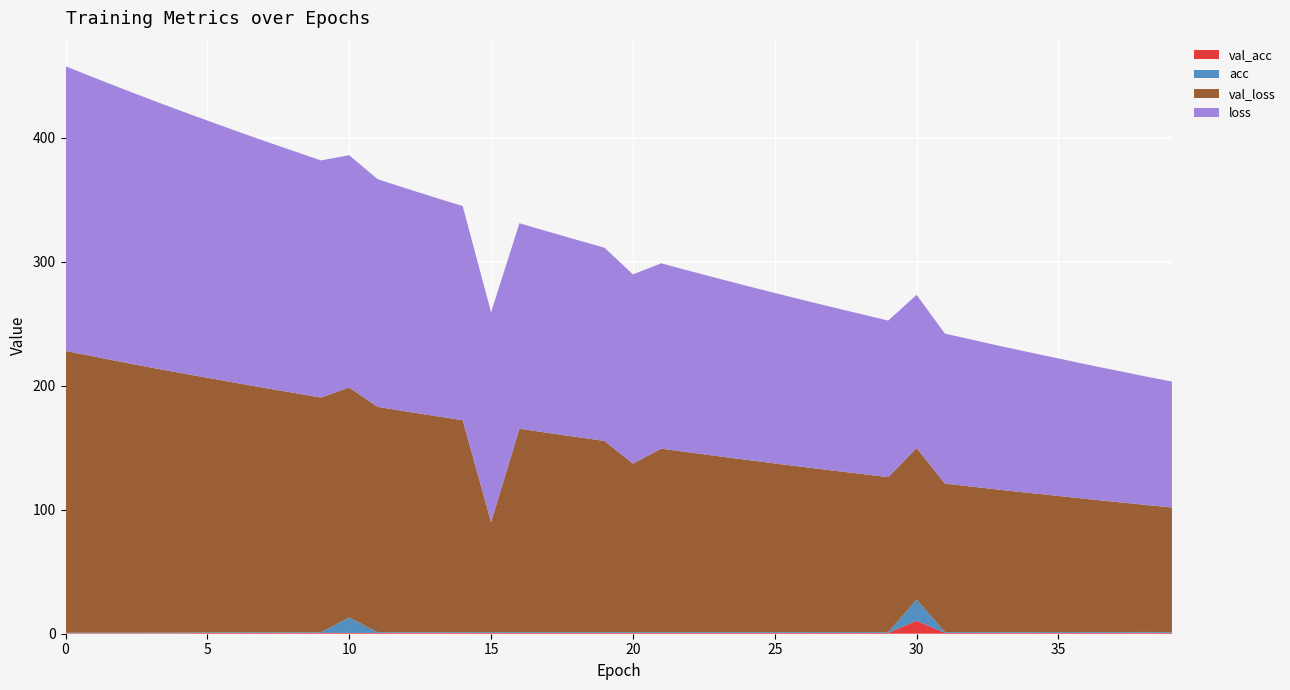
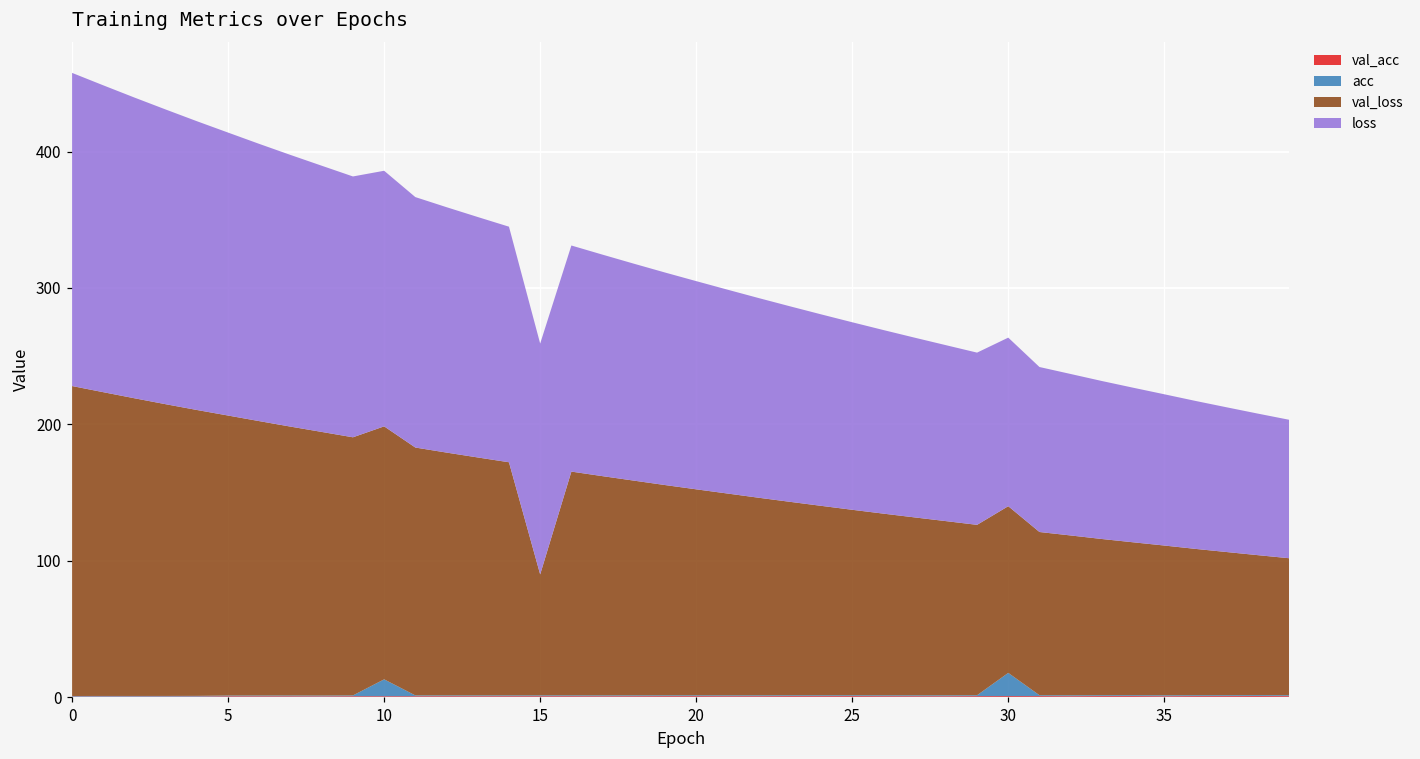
val_loss, 20: 136 -> 151
val_acc, 30: 10 -> 1
